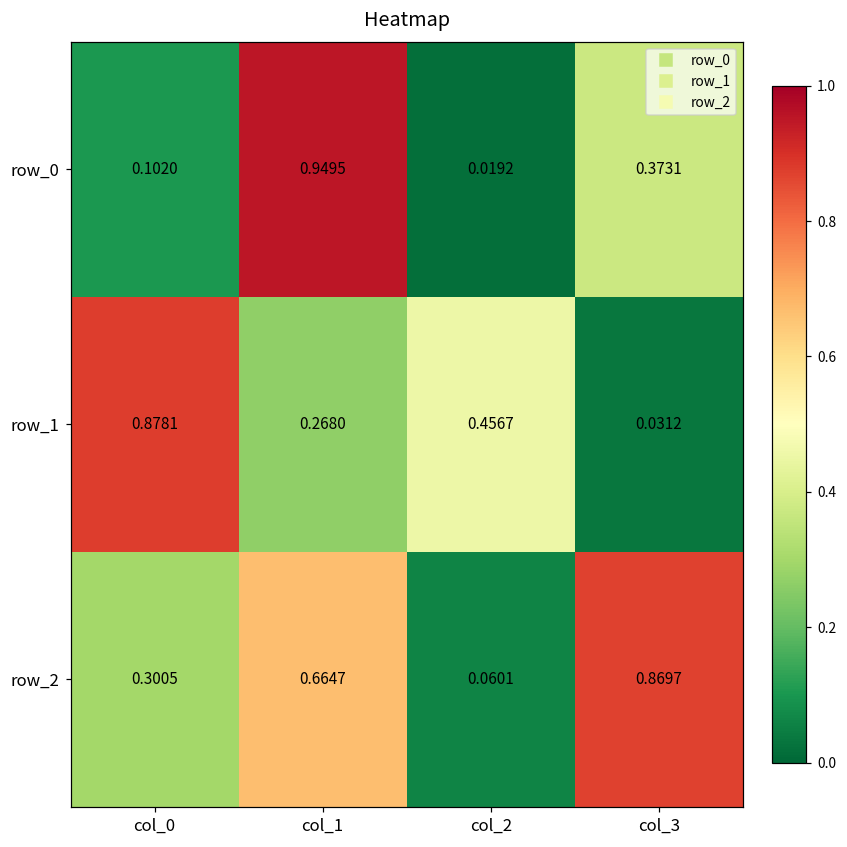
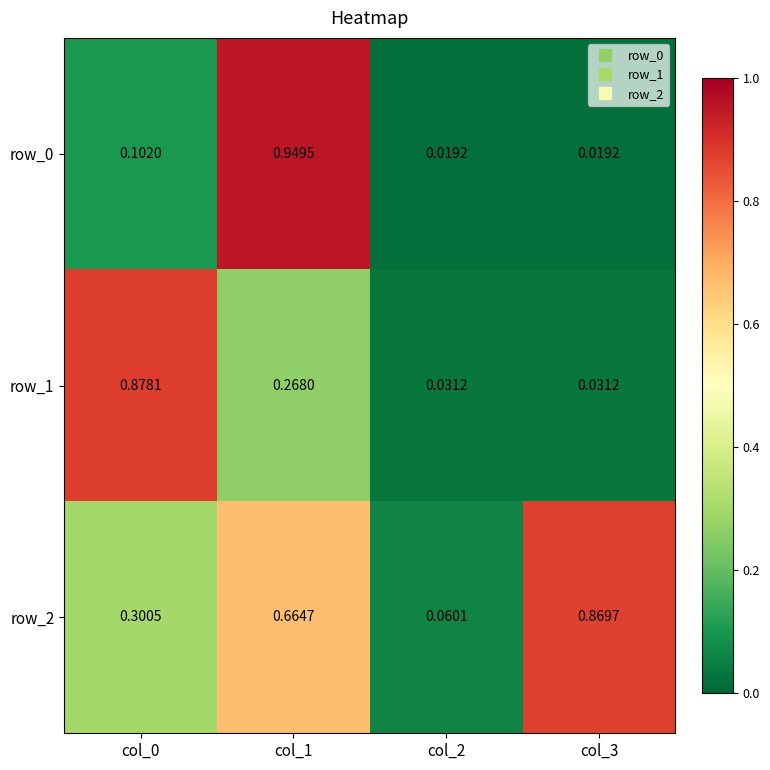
row_0, col_3: 0.3731 -> 0.0192
row_1, col_2: 0.4567 -> 0.0312
